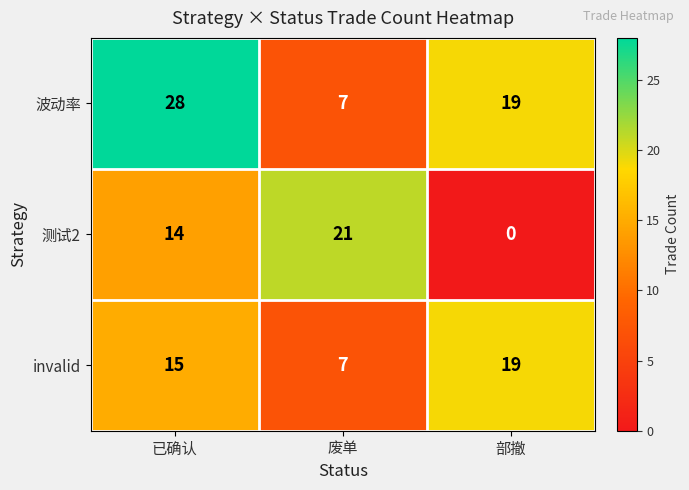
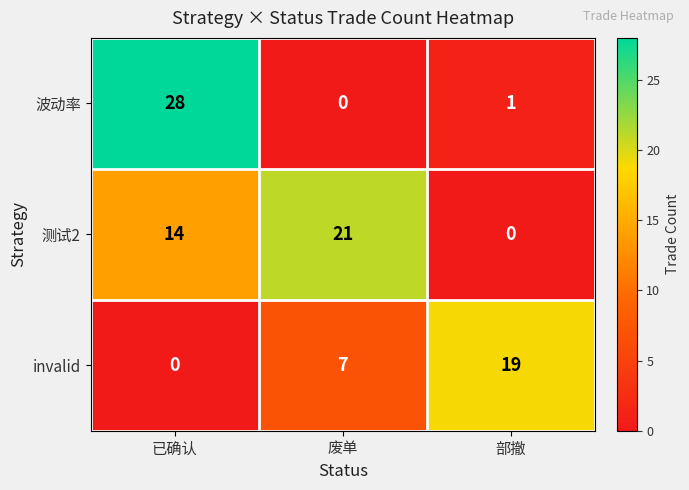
波动率, 废单: 7 -> 0
波动率, 部撤: 19 -> 1
invalid, 已确认: 15 -> 0
